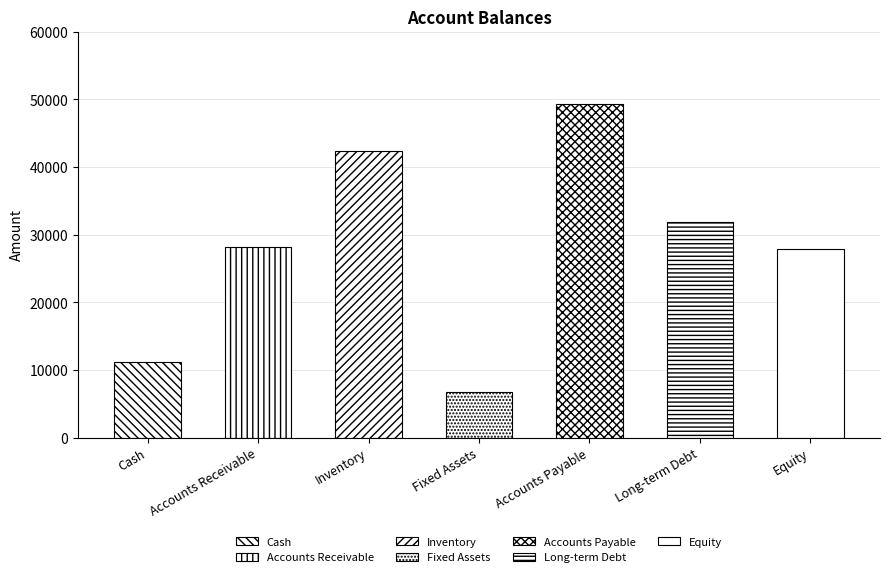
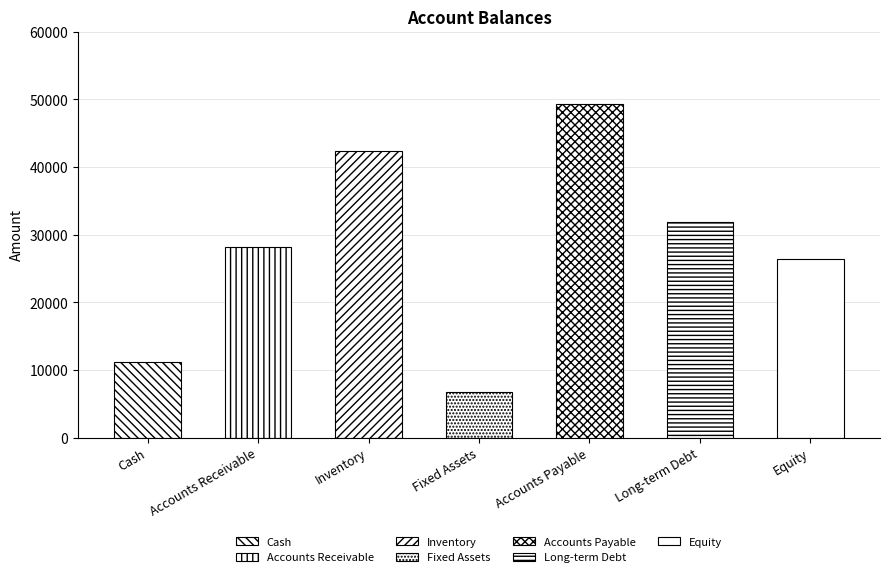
Equity: 28000 -> 26000
